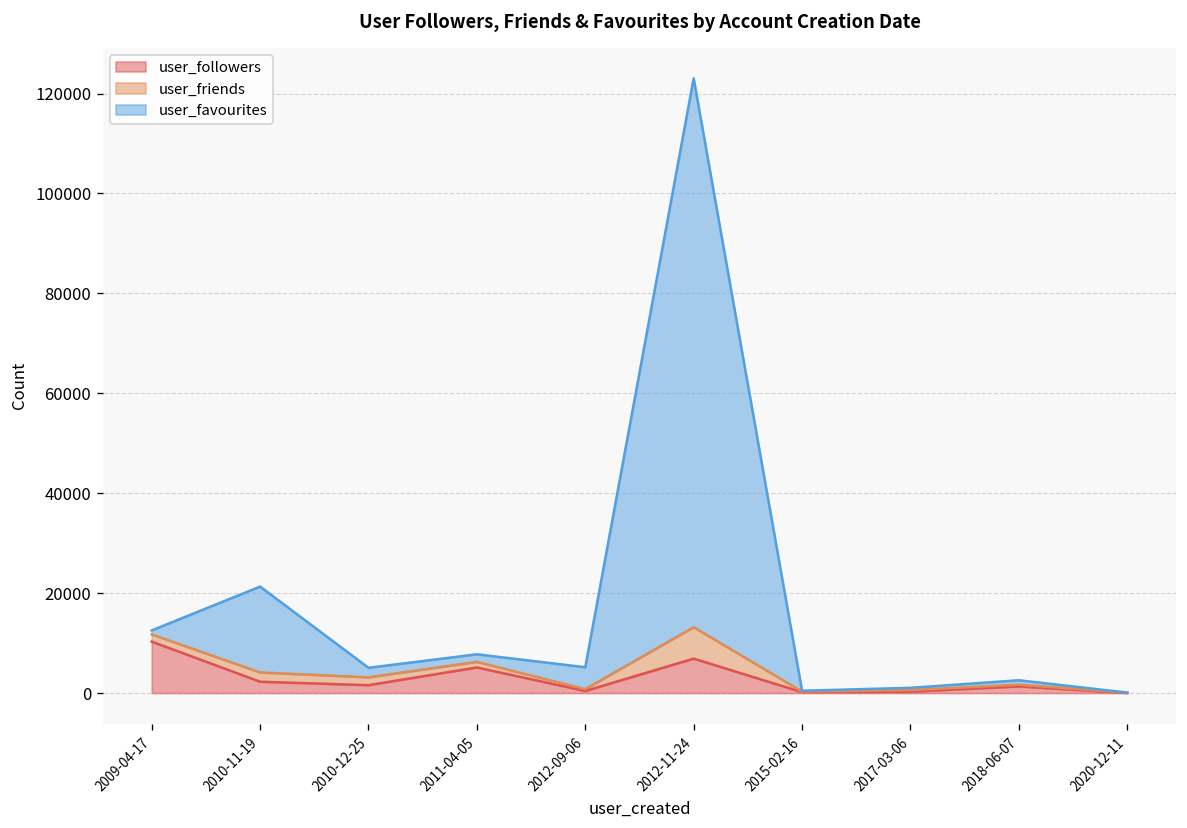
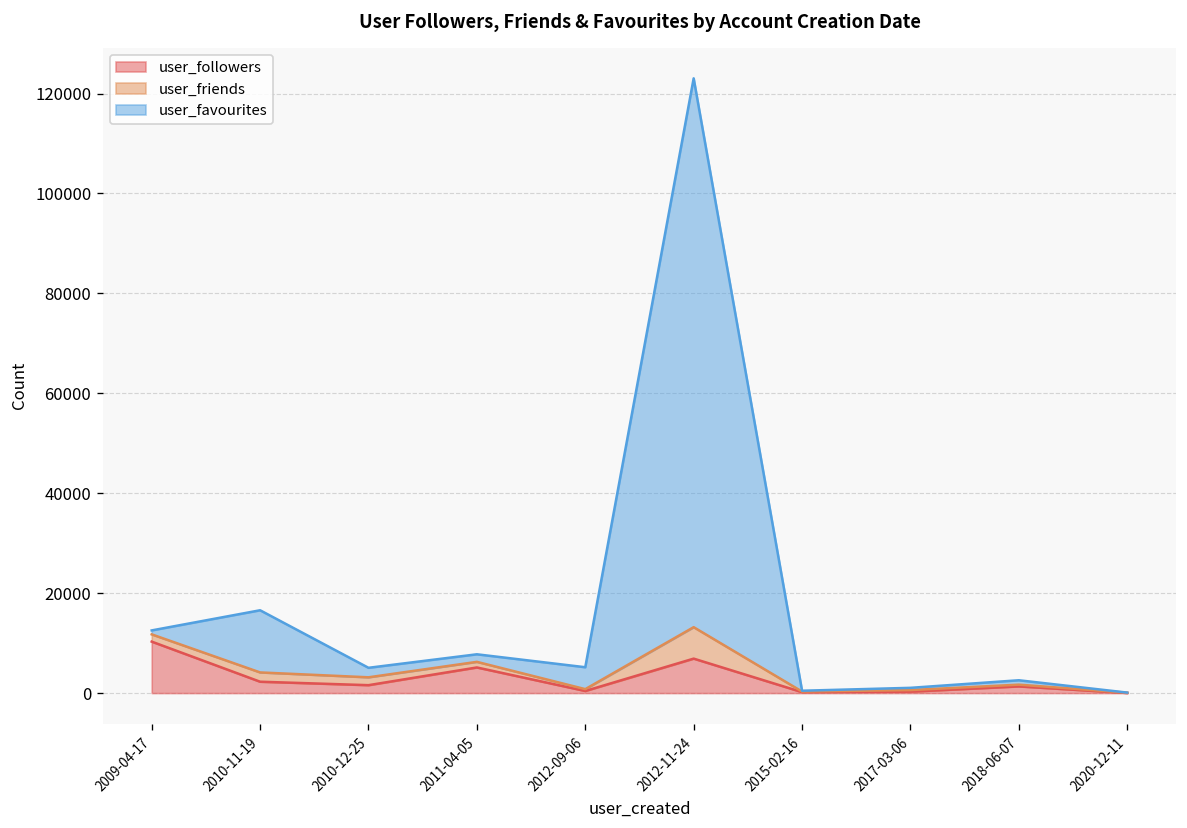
user_favourites, 2010-11-19: 17000 -> 12000
